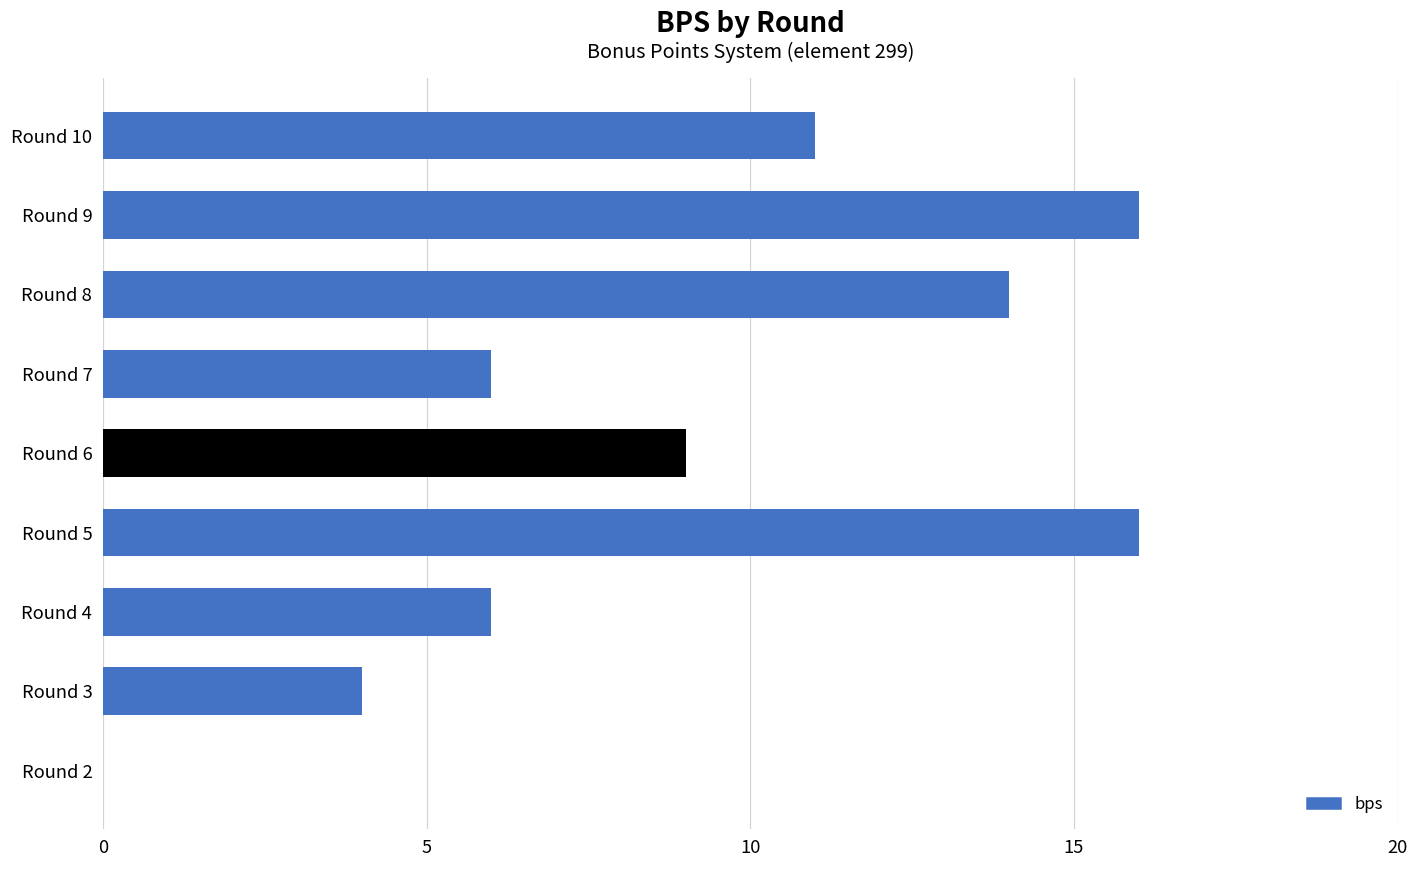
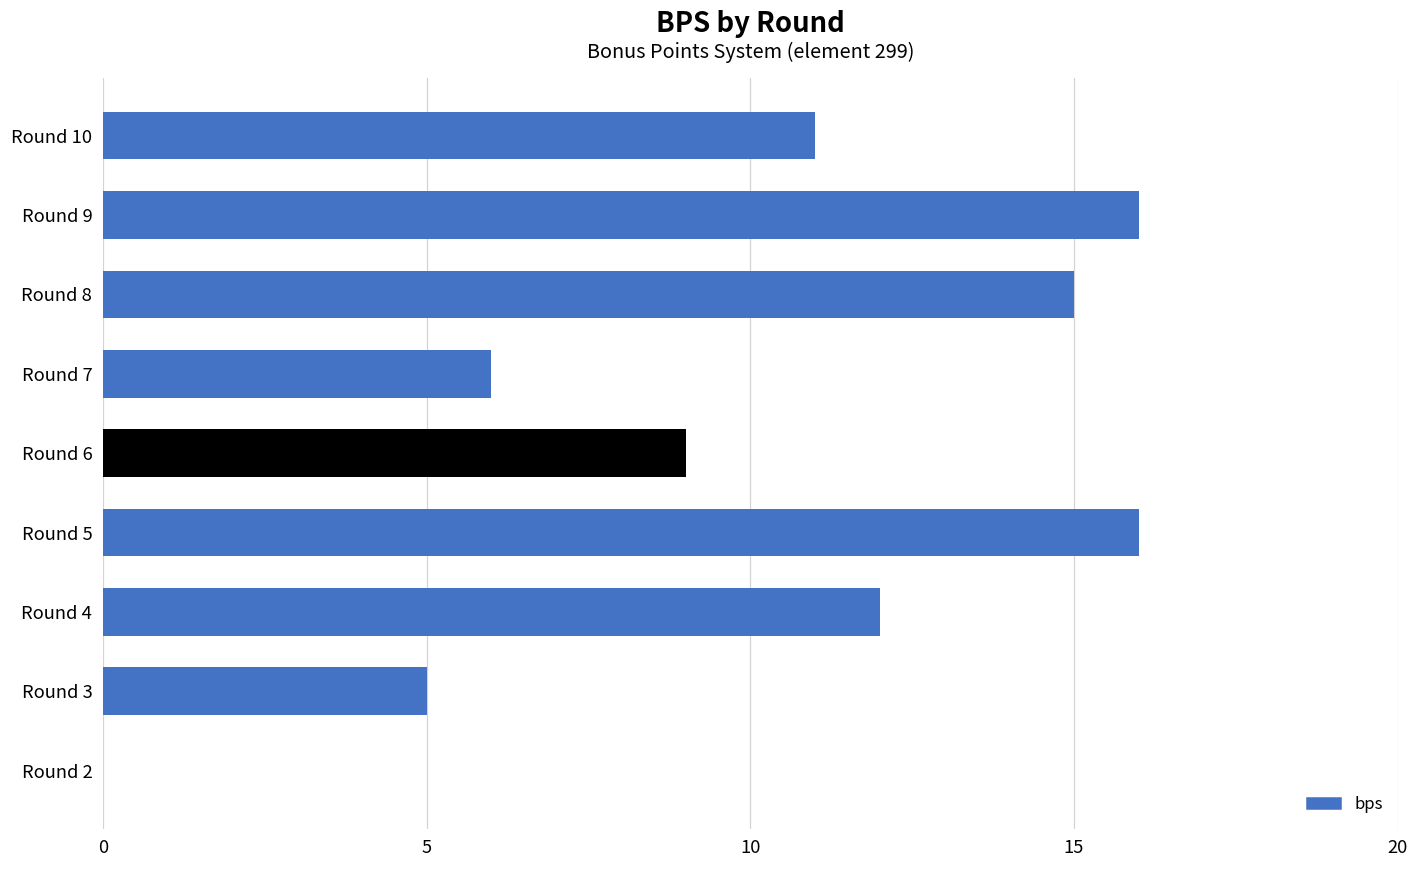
Round 8: 14 -> 15
Round 4: 6 -> 12
Round 3: 4 -> 5
